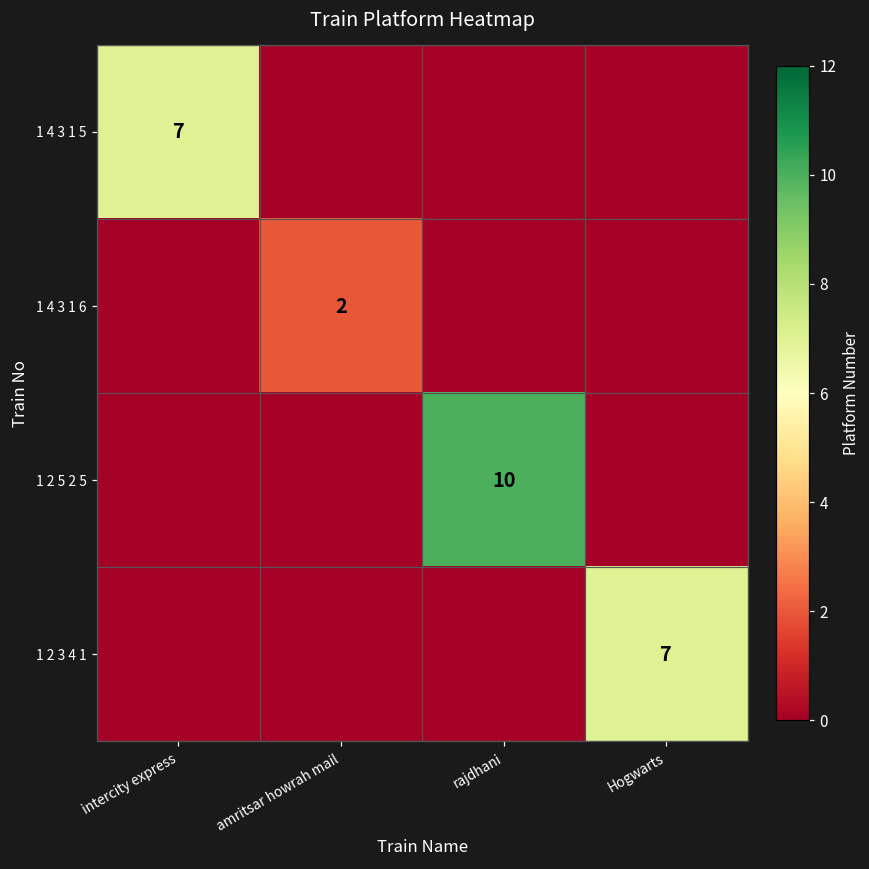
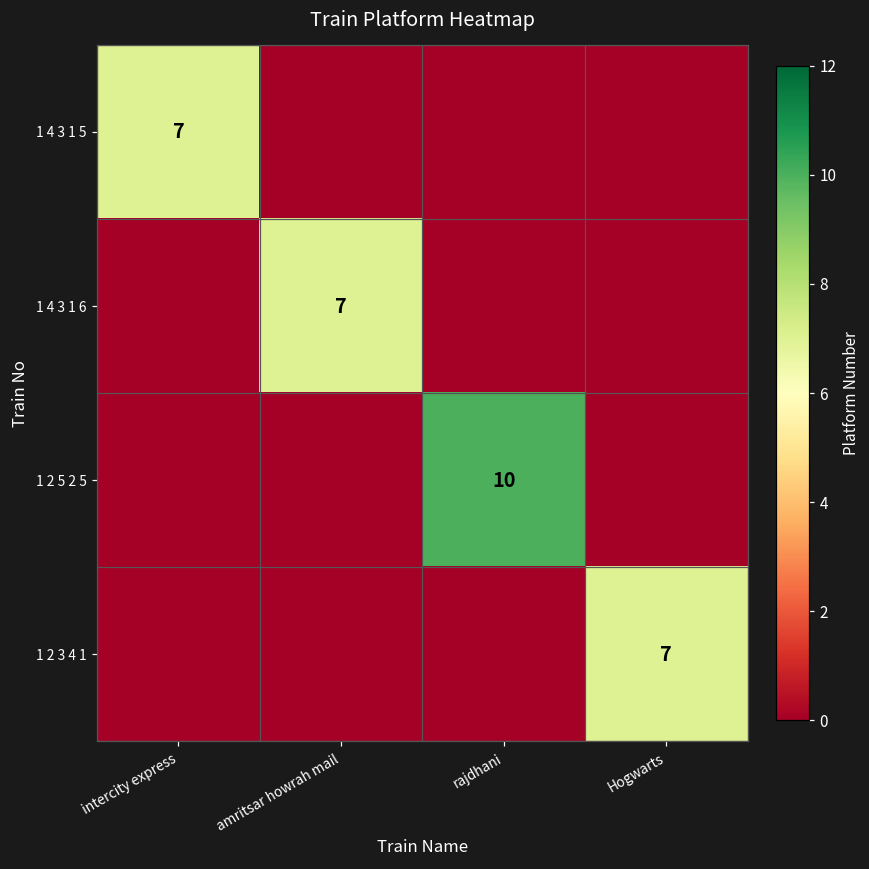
1 4 3 1 6, amritsar howrah mail: 2 -> 7
